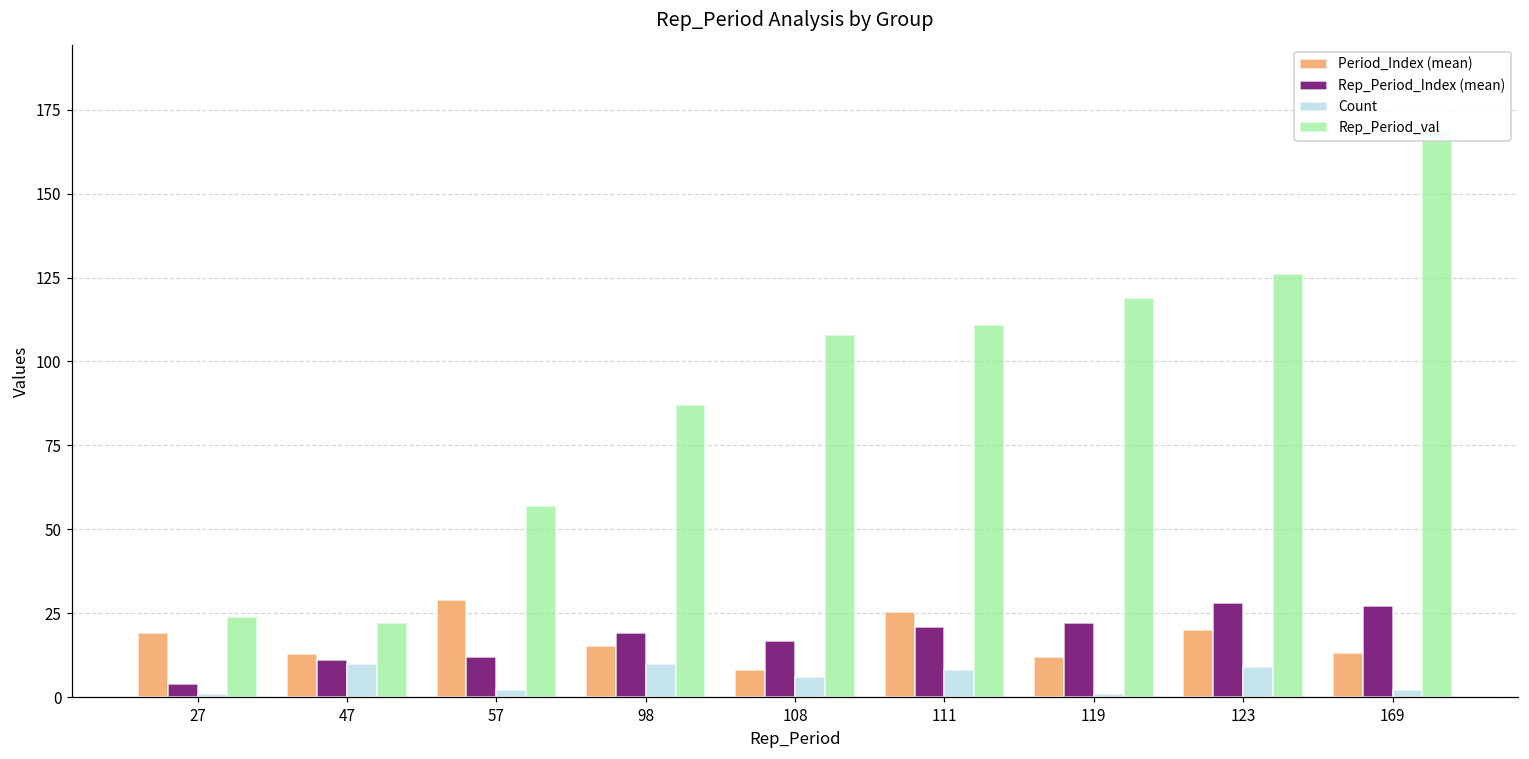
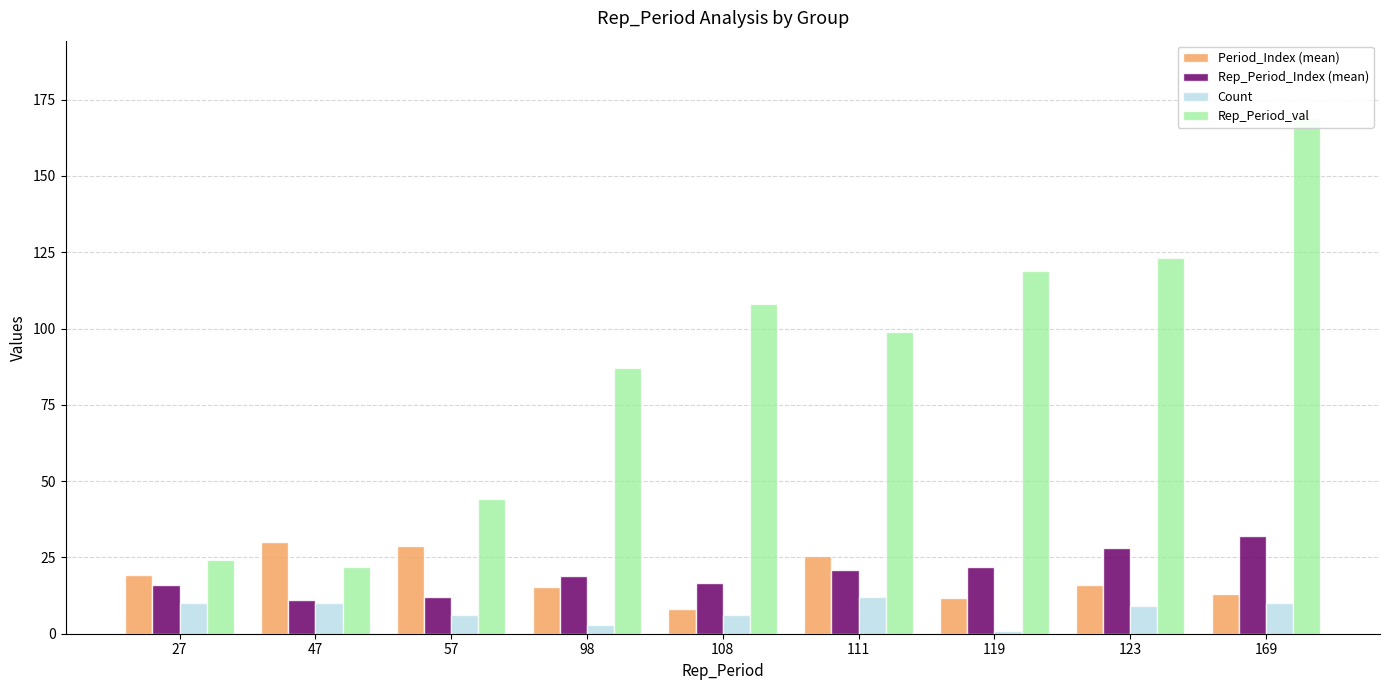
Rep_Period_Index (mean), 27: 4 -> 16
Count, 27: 1 -> 10
Period_Index (mean), 47: 13 -> 30
Count, 57: 2 -> 6
Rep_Period_val, 57: 57 -> 44
Count, 98: 10 -> 3
Count, 111: 8 -> 12
Rep_Period_val, 111: 111 -> 99
Period_Index (mean), 123: 20 -> 16
Rep_Period_val, 123: 126 -> 123
Rep_Period_Index (mean), 169: 27 -> 32
Count, 169: 2 -> 10
